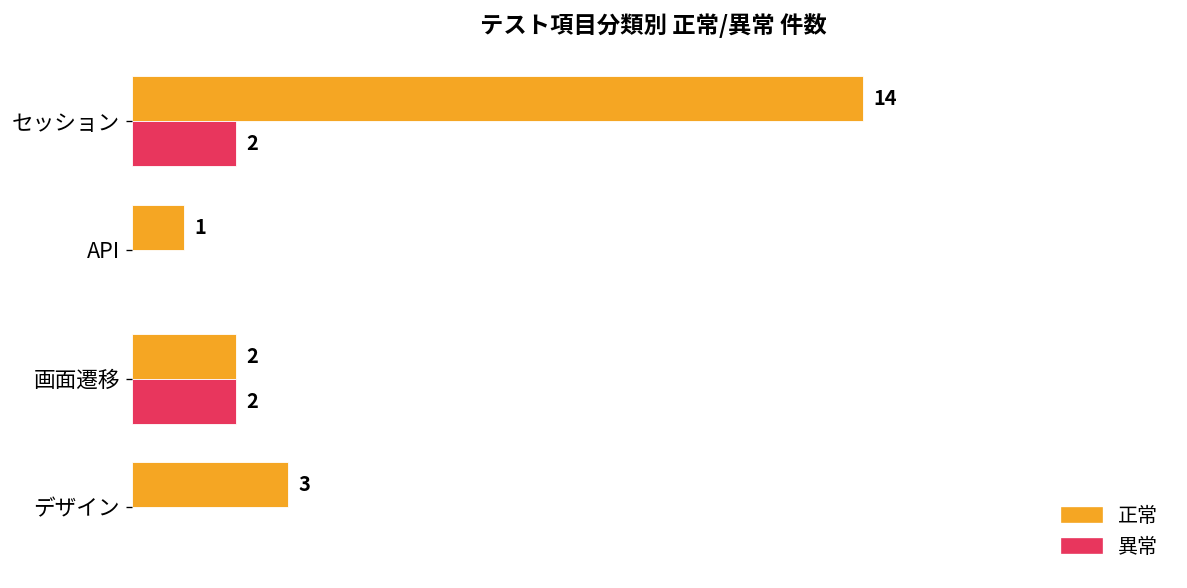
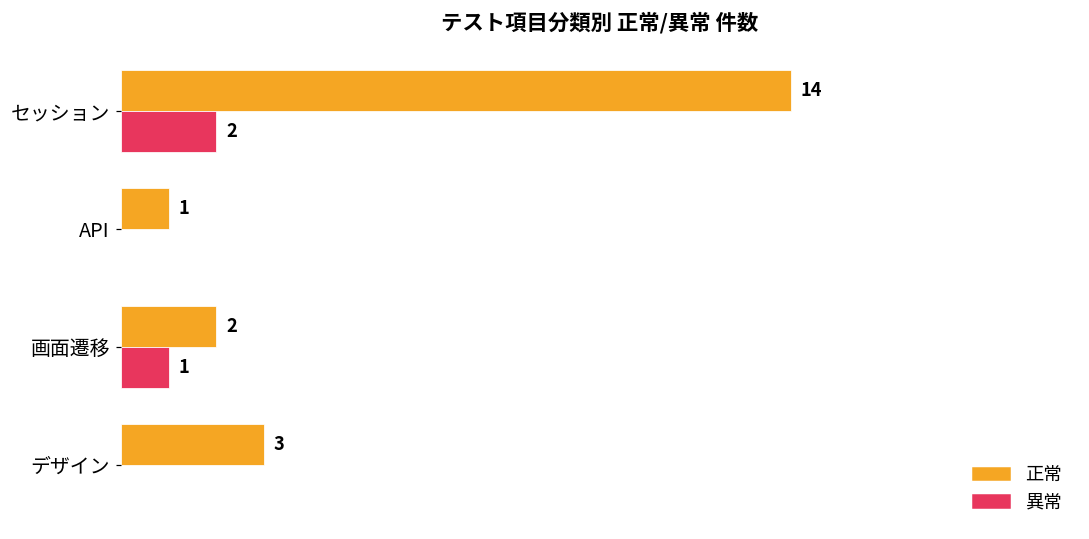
異常, 画面遷移: 2 -> 1
